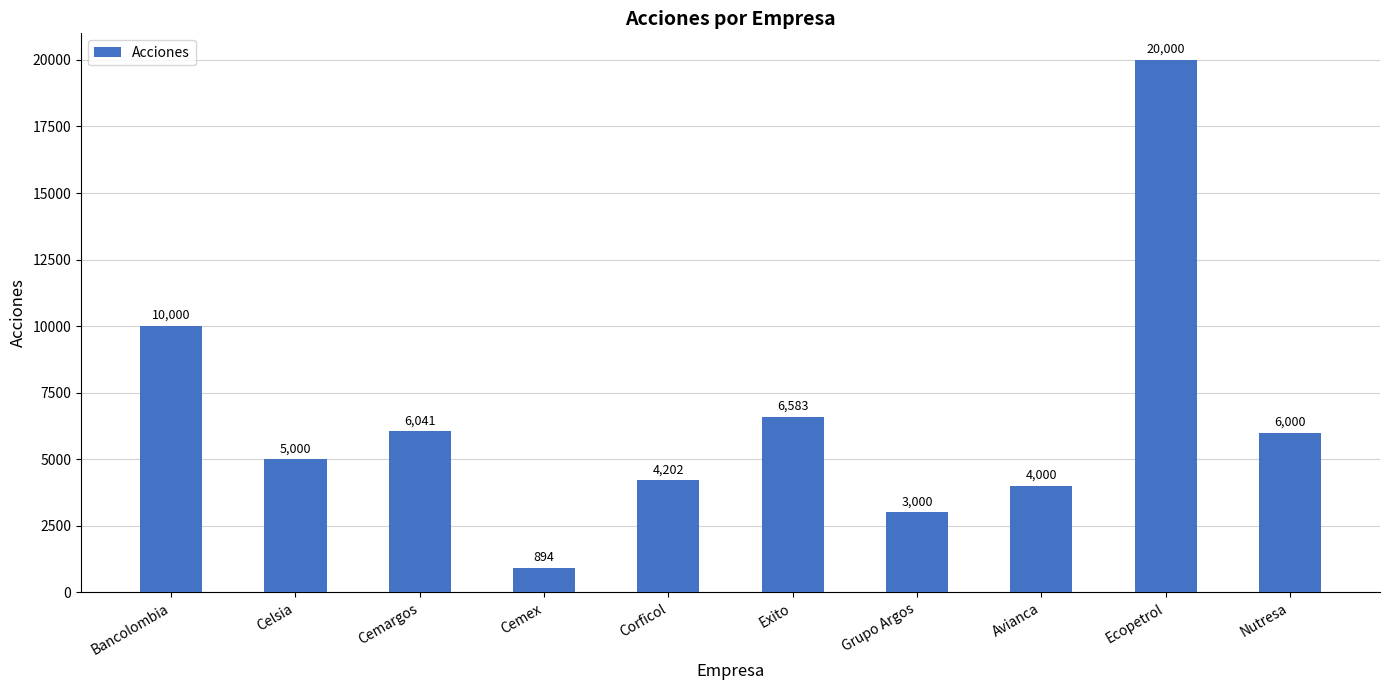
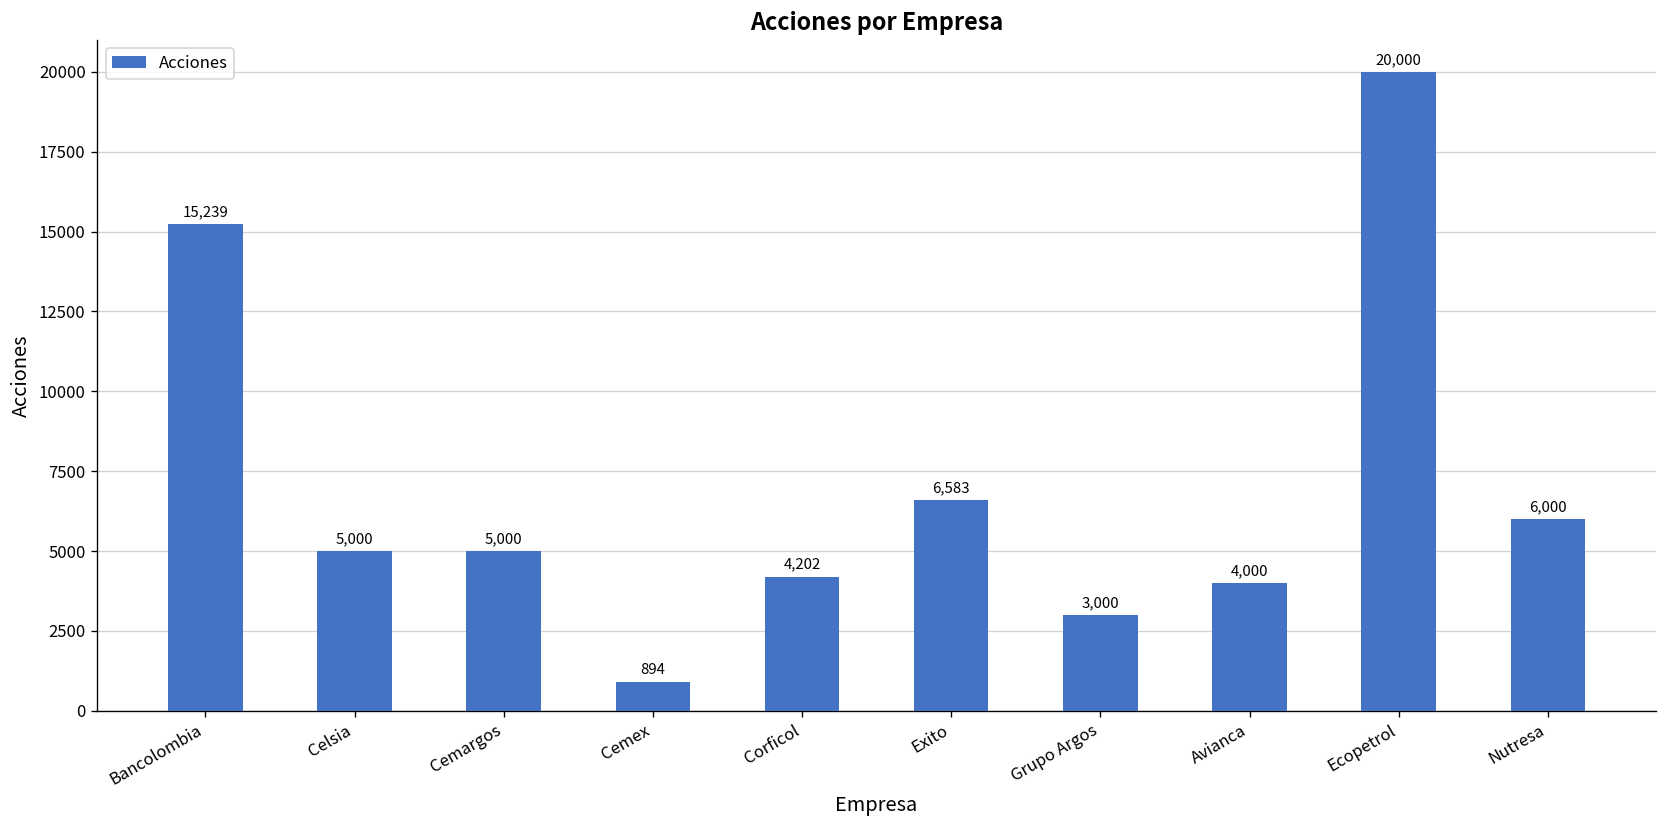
Bancolombia: 10,000 -> 15,239
Cemargos: 6,041 -> 5,000
